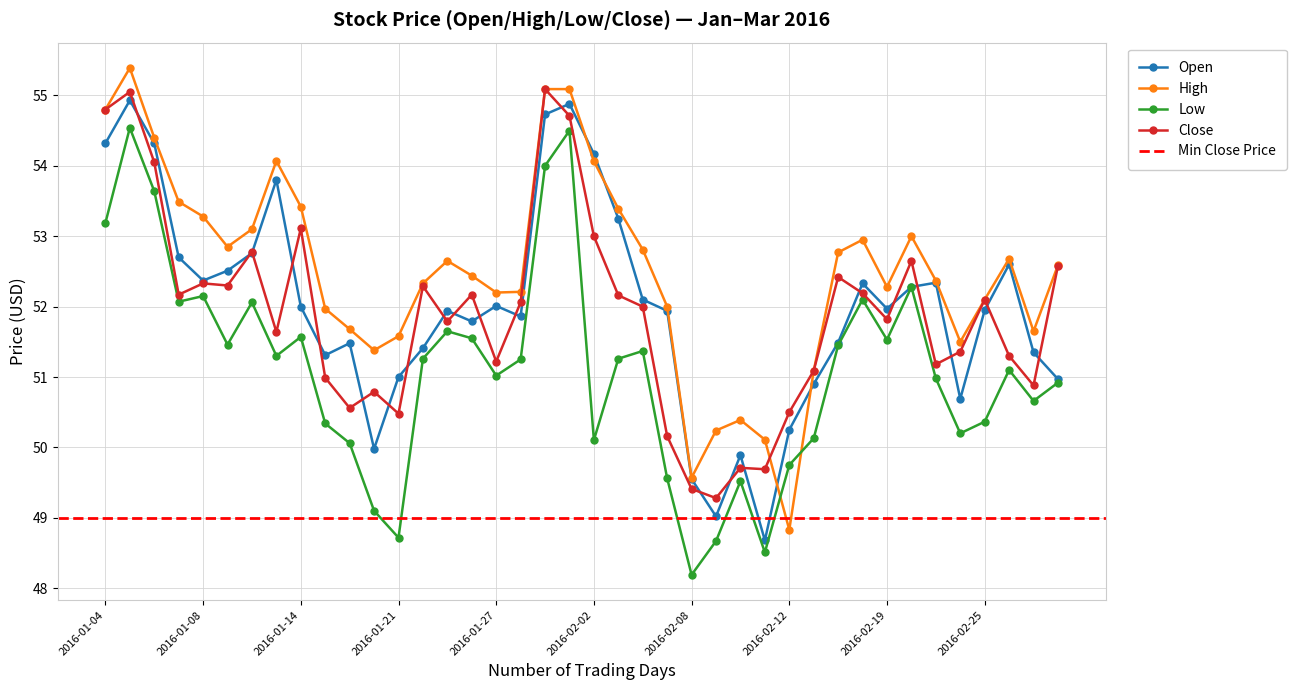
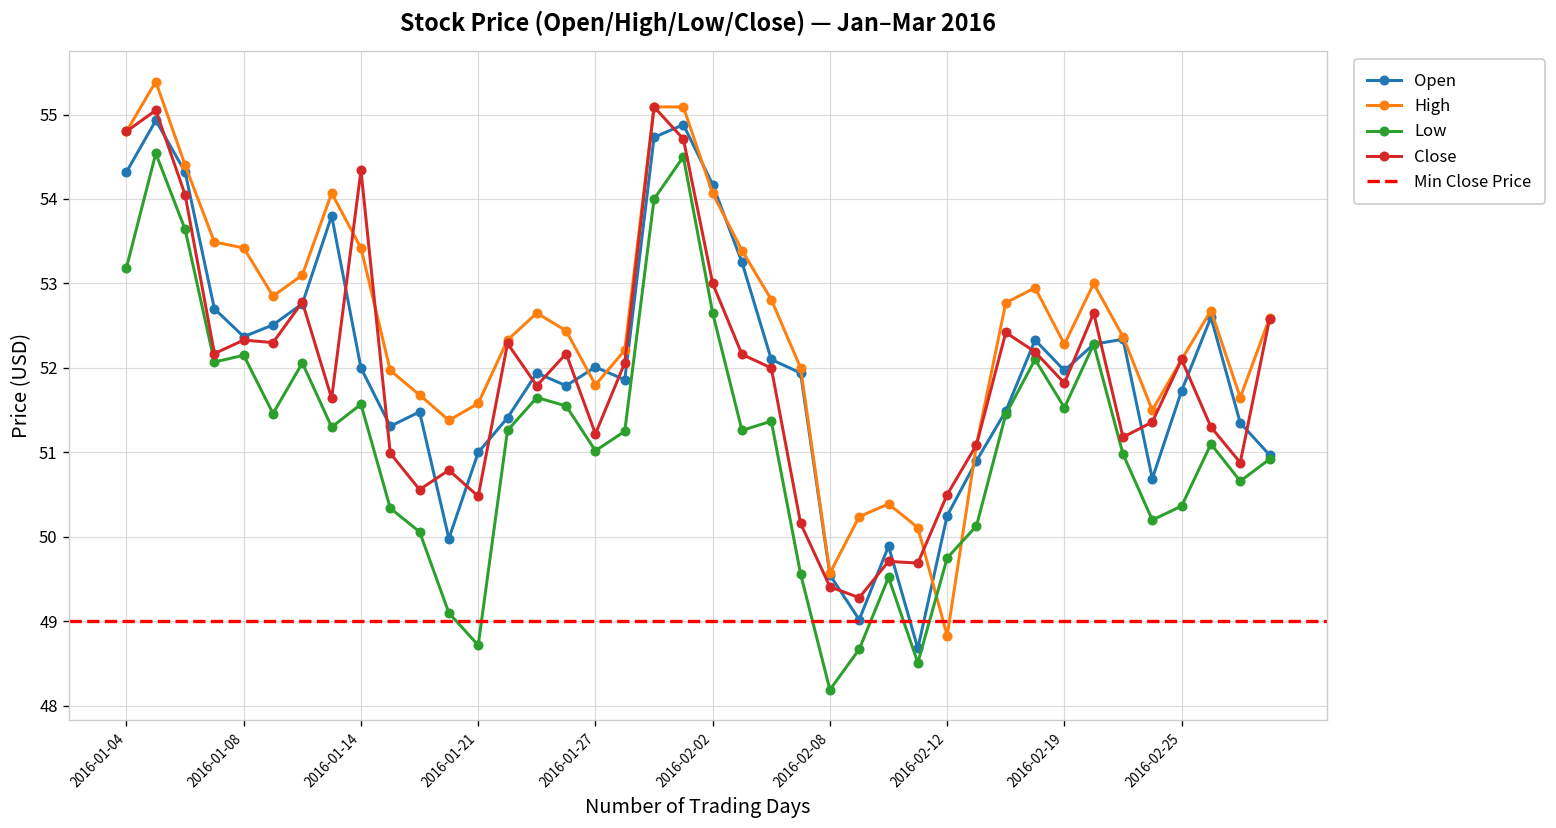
High, 2016-01-08: 53.3 -> 53.4
Close, 2016-01-14: 53.1 -> 54.3
High, 2016-01-27: 52.2 -> 51.8
Low, 2016-02-02: 50.1 -> 52.7
Open, 2016-02-25: 52.0 -> 51.7
